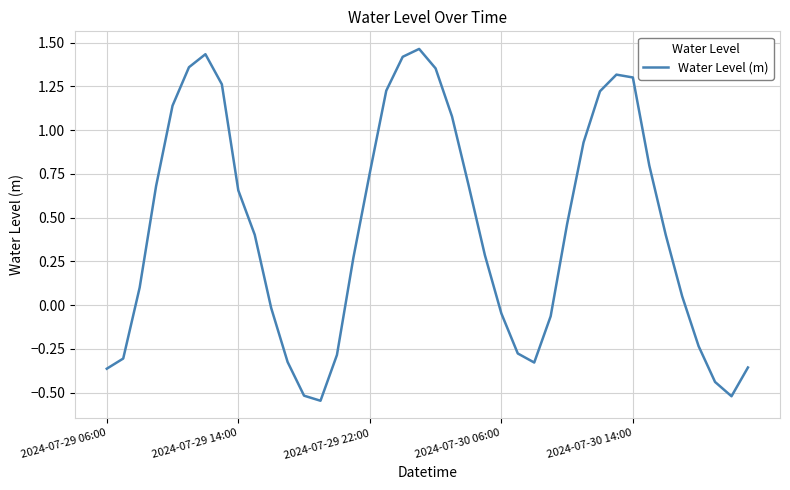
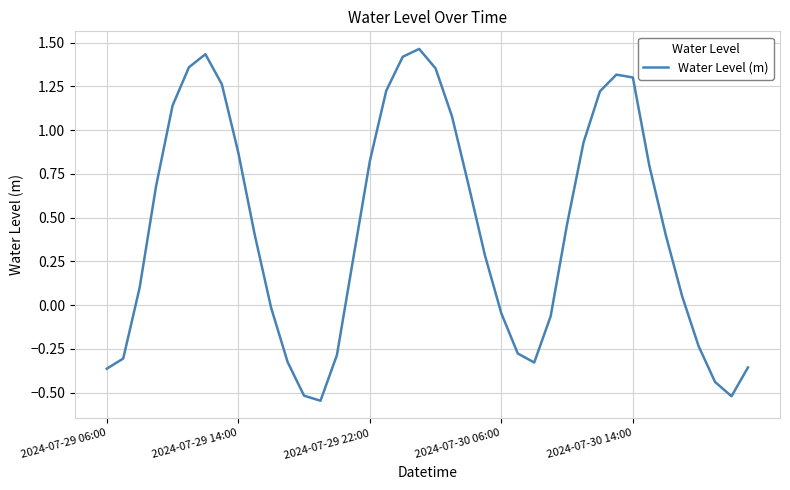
2024-07-29 14:00: 0.66 -> 0.87
2024-07-29 22:00: 0.76 -> 0.82
